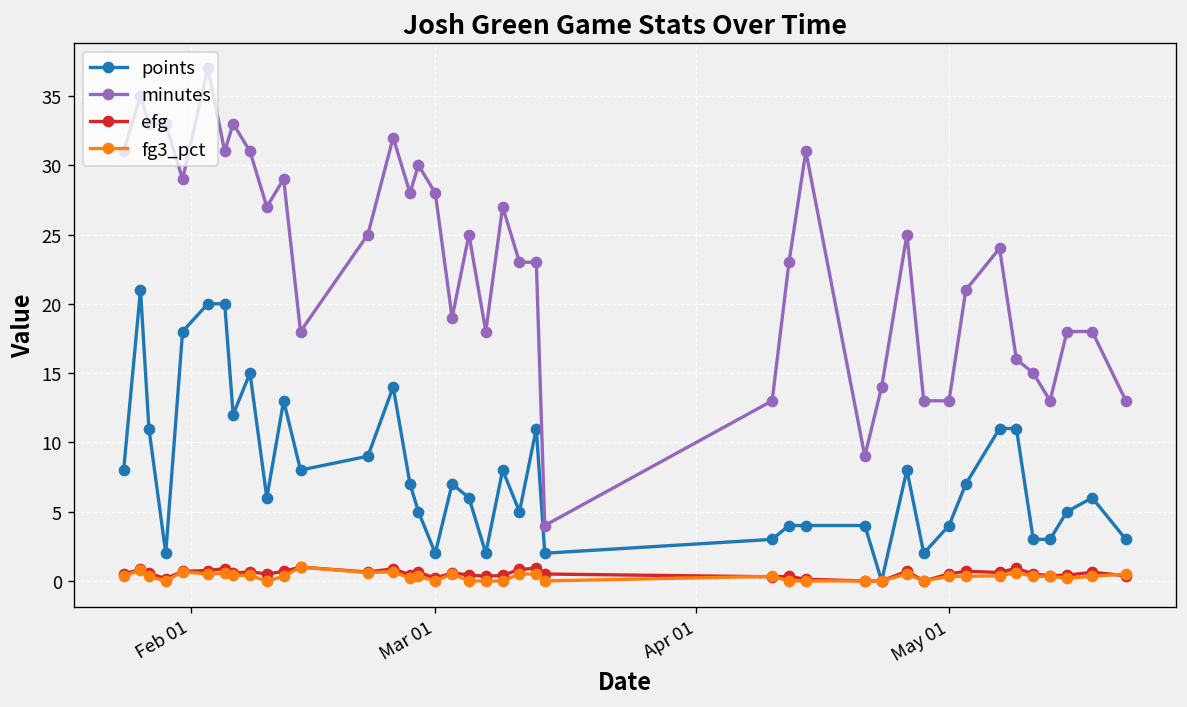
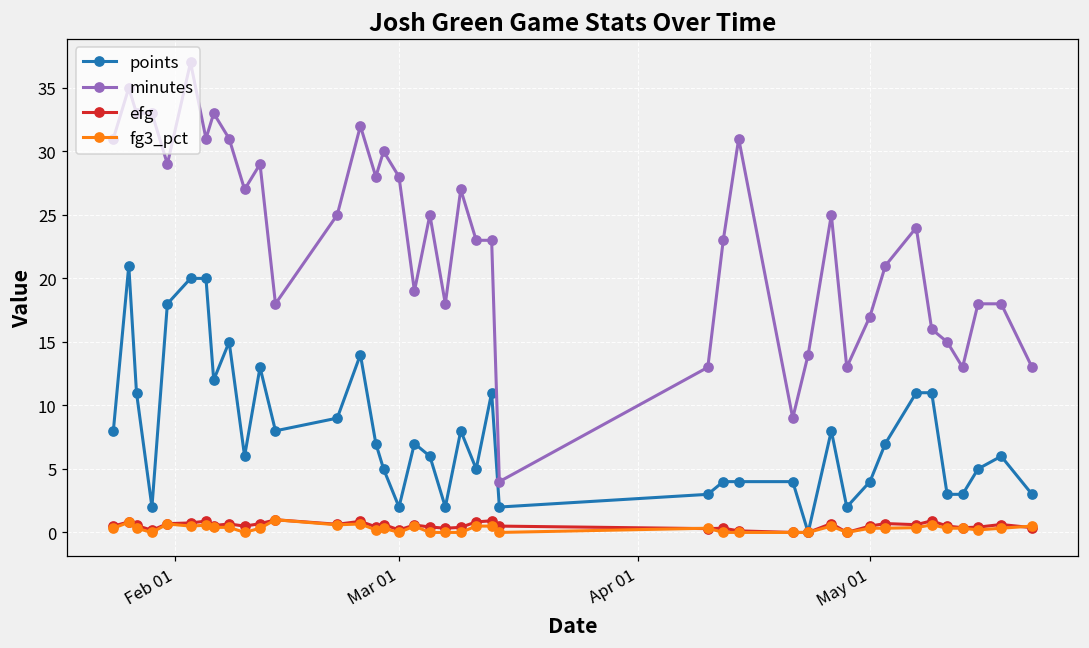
minutes, May 01: 13 -> 17
